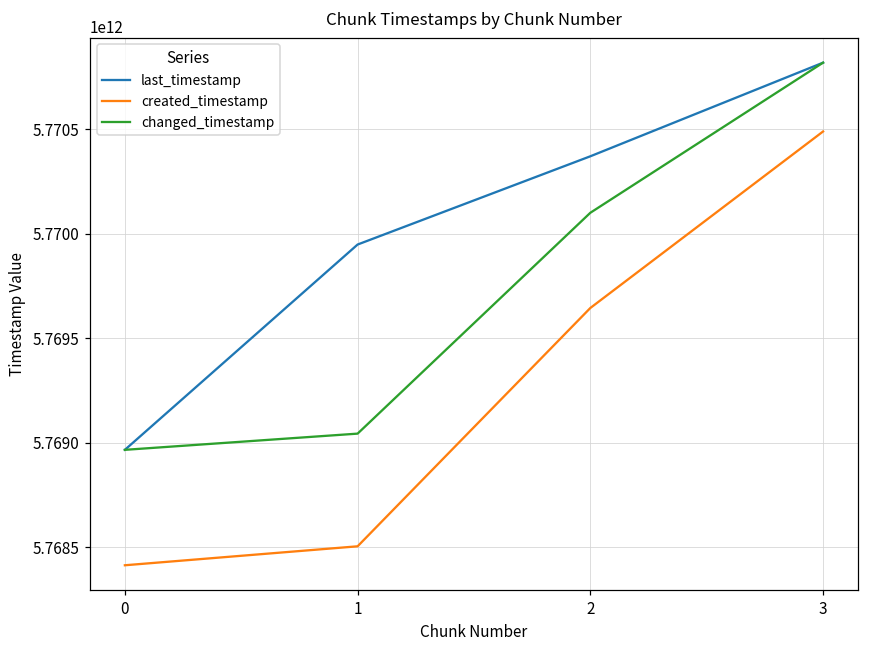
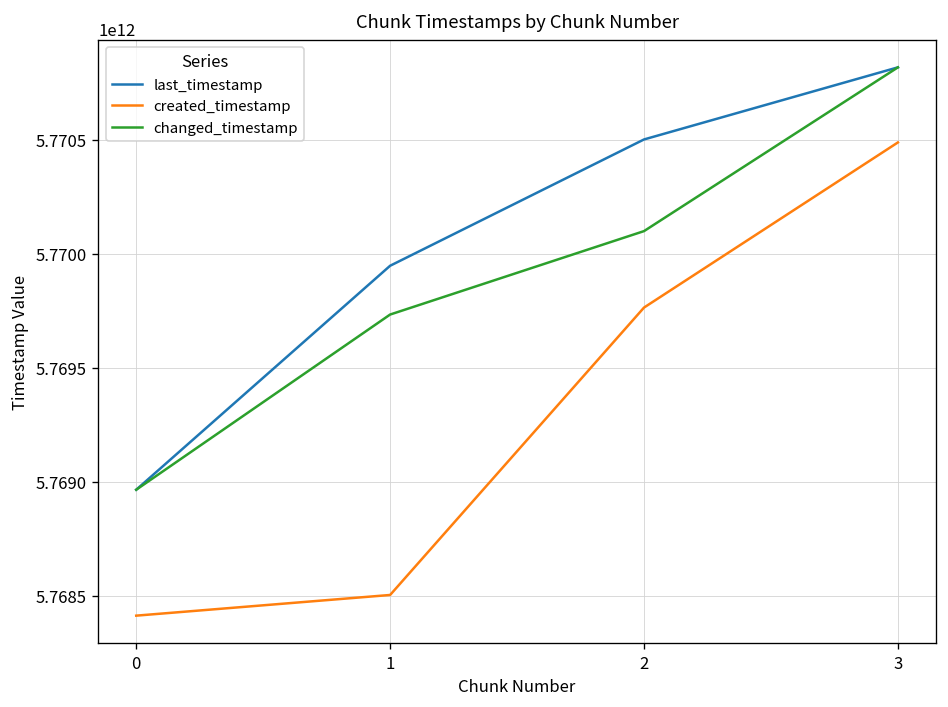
changed_timestamp, 1: 5769040000000 -> 5769730000000
last_timestamp, 2: 5770370000000 -> 5770500000000
created_timestamp, 2: 5769640000000 -> 5769760000000
